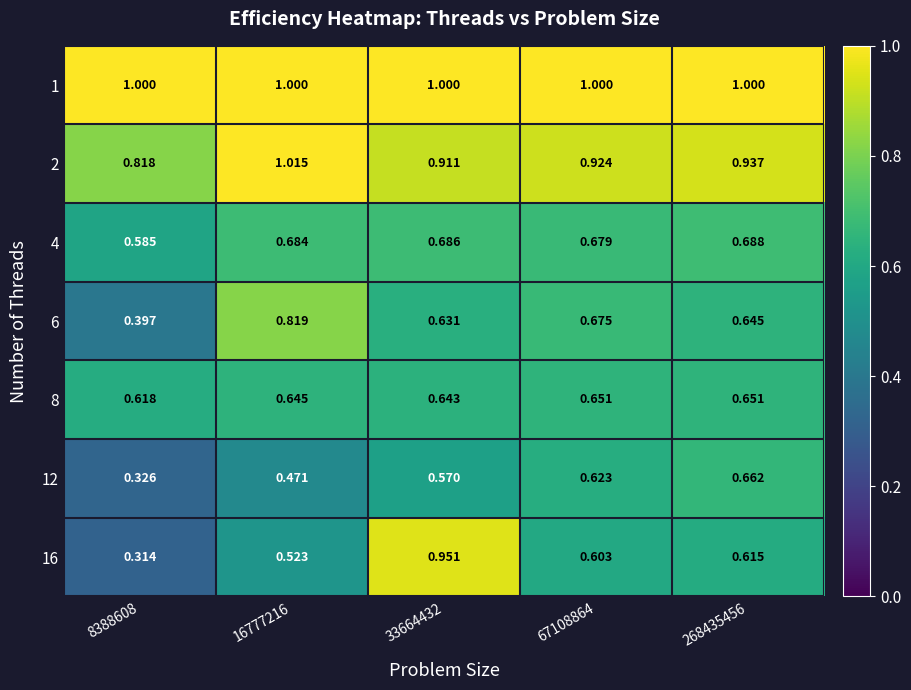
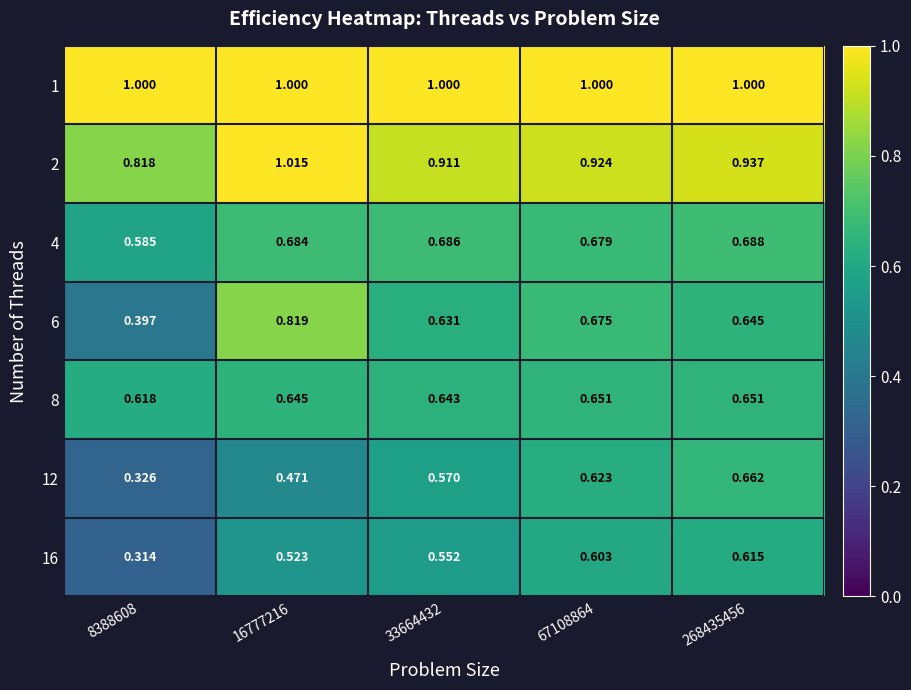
16, 33664432: 0.951 -> 0.552
